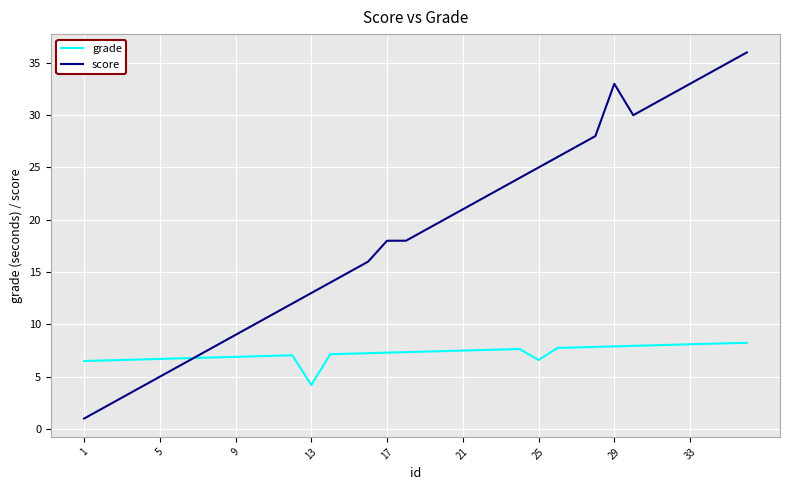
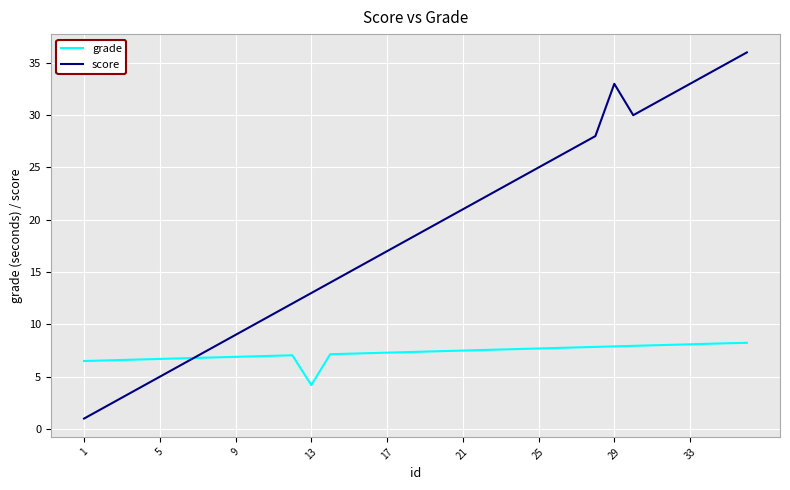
score, 17: 18 -> 17
grade, 25: 6.6 -> 7.7
